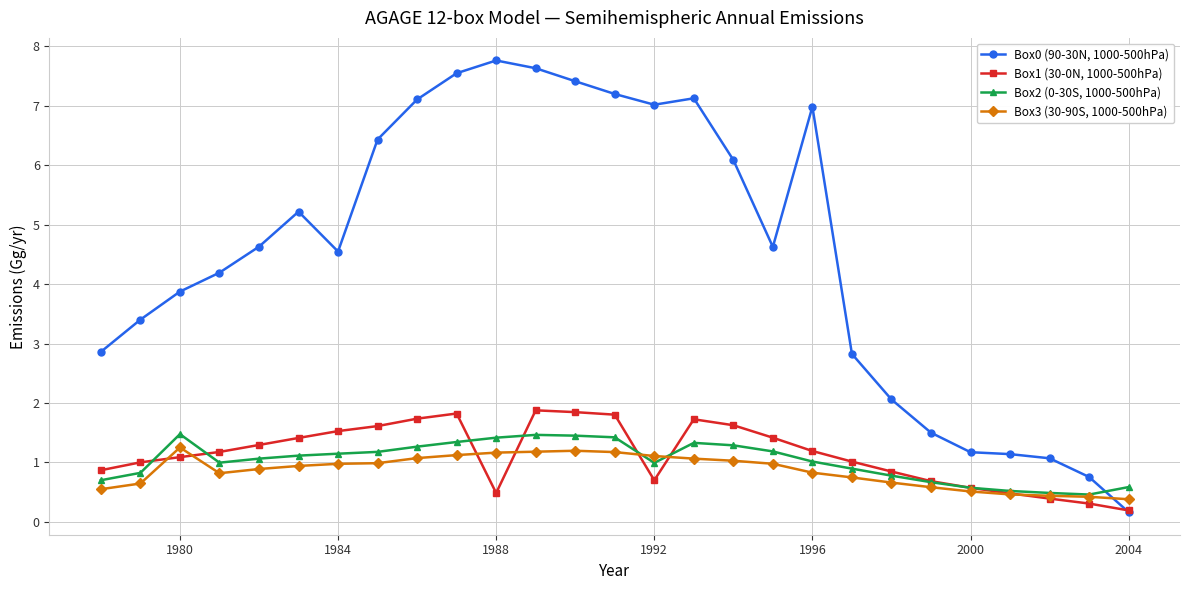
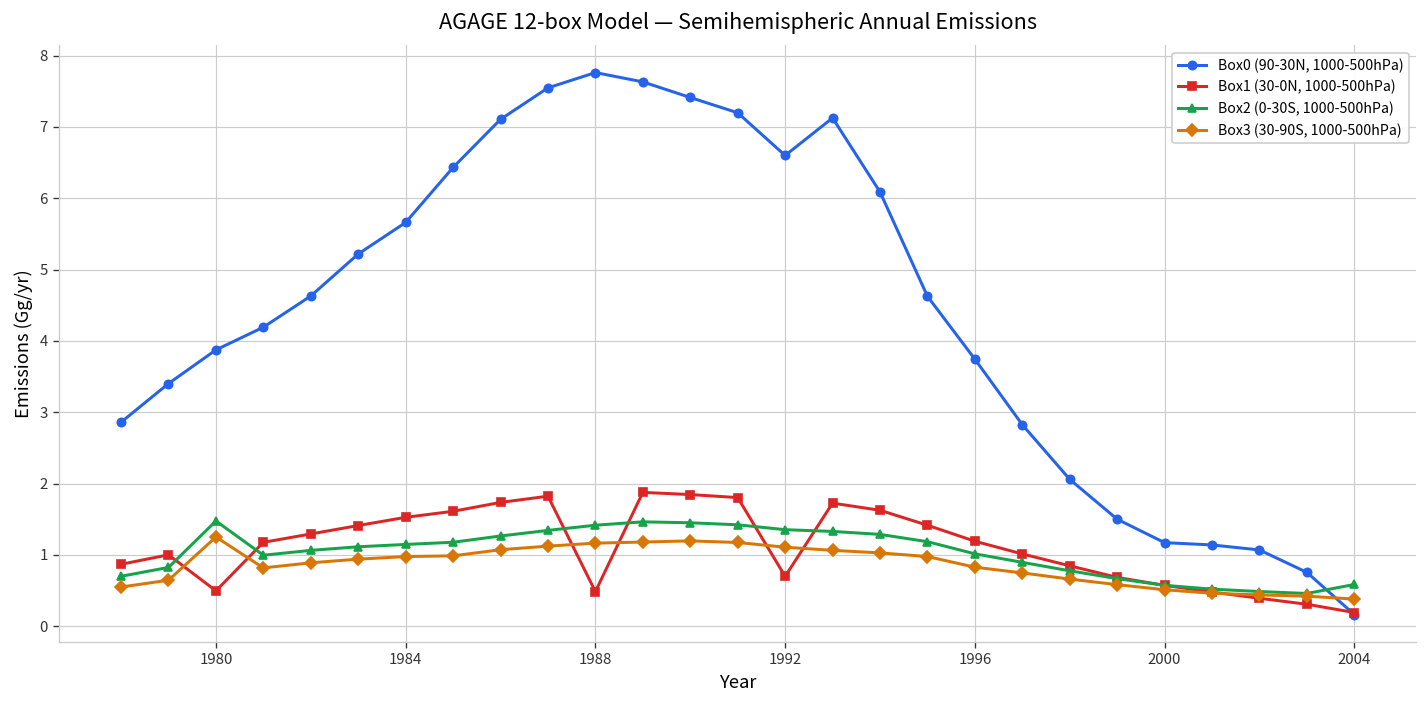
Box1 (30-0N, 1000-500hPa), 1980: 1.1 -> 0.5
Box0 (90-30N, 1000-500hPa), 1984: 4.5 -> 5.7
Box0 (90-30N, 1000-500hPa), 1992: 7.0 -> 6.6
Box2 (0-30S, 1000-500hPa), 1992: 1.0 -> 1.4
Box0 (90-30N, 1000-500hPa), 1996: 7.0 -> 3.7
